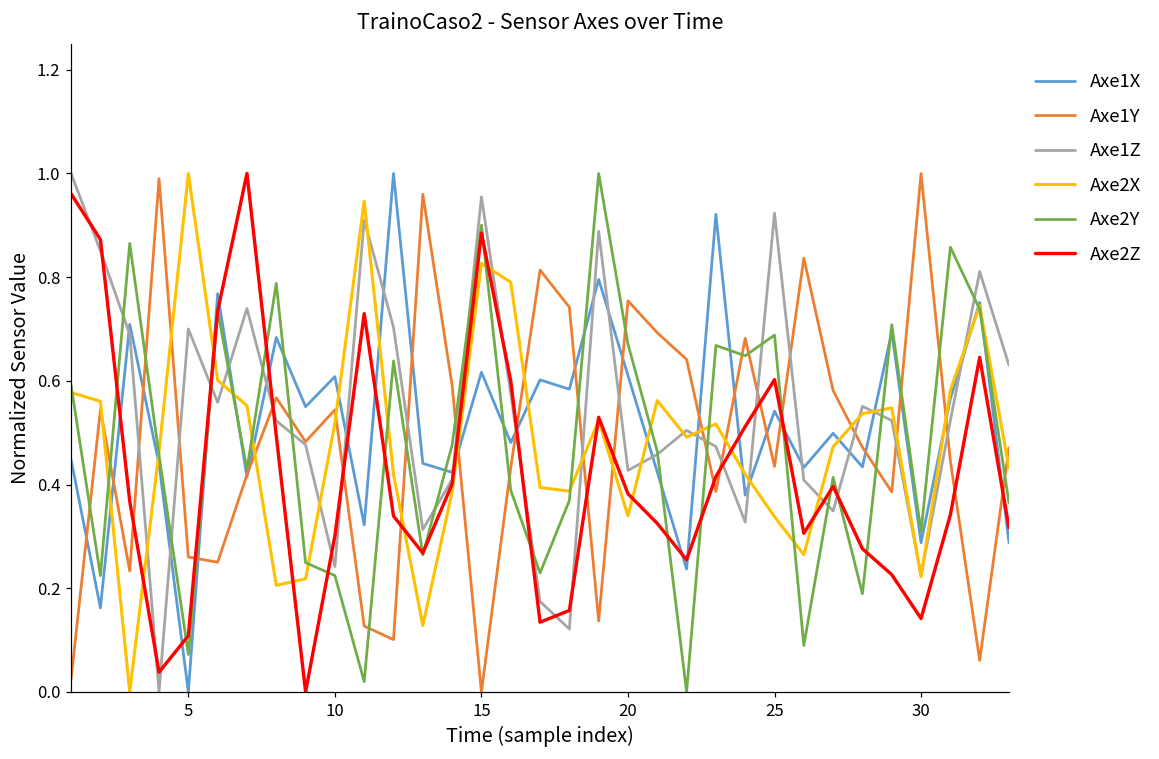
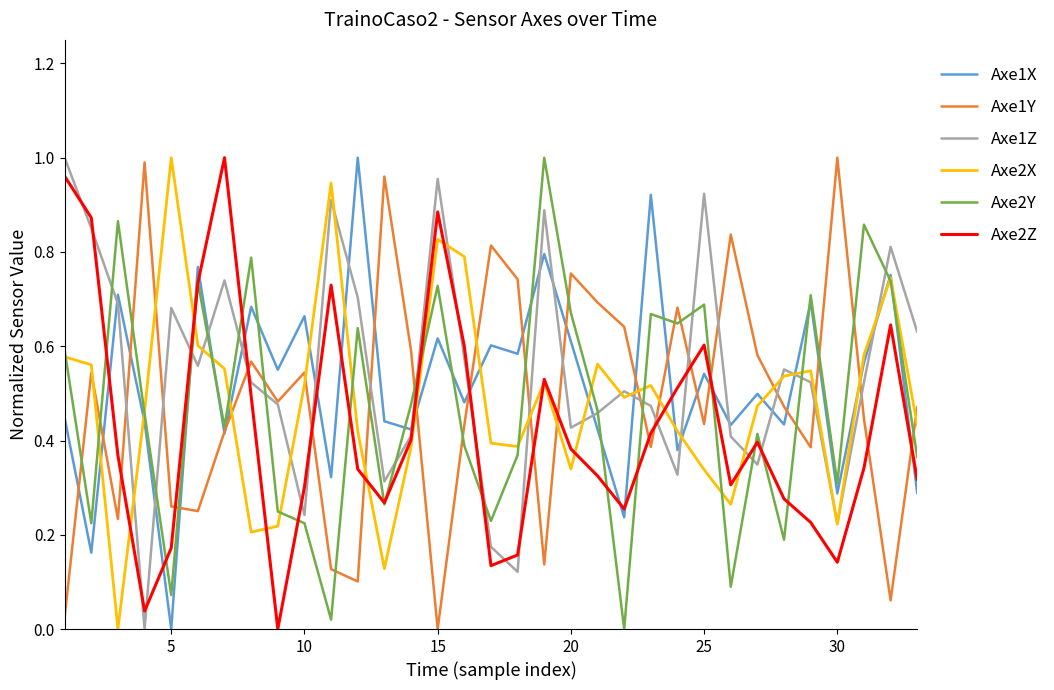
Axe1Z, 5: 0.70 -> 0.68
Axe2Z, 5: 0.11 -> 0.17
Axe1X, 10: 0.61 -> 0.66
Axe2Y, 15: 0.90 -> 0.73
